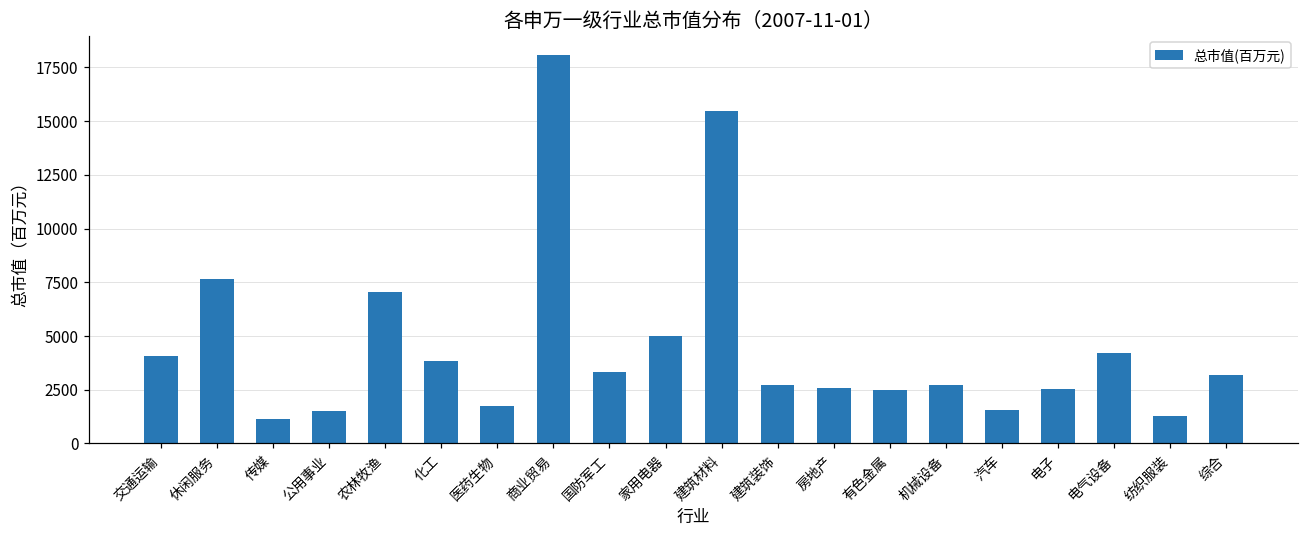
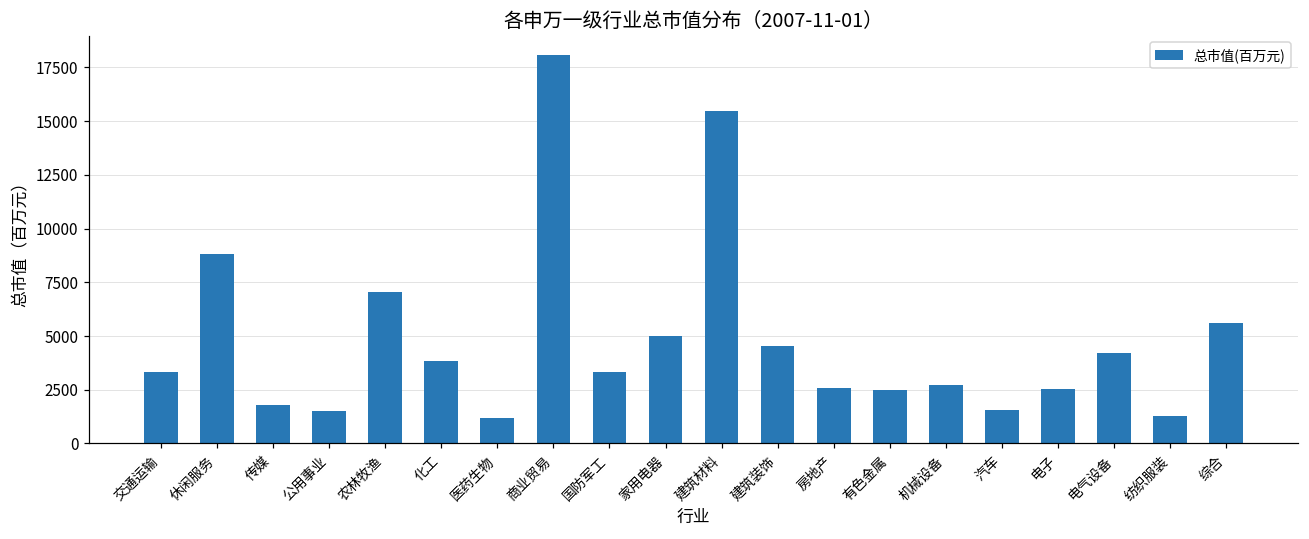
交通运输: 4100 -> 3300
休闲服务: 7700 -> 8800
传媒: 1100 -> 1800
医药生物: 1800 -> 1200
建筑装饰: 2700 -> 4500
综合: 3200 -> 5600
